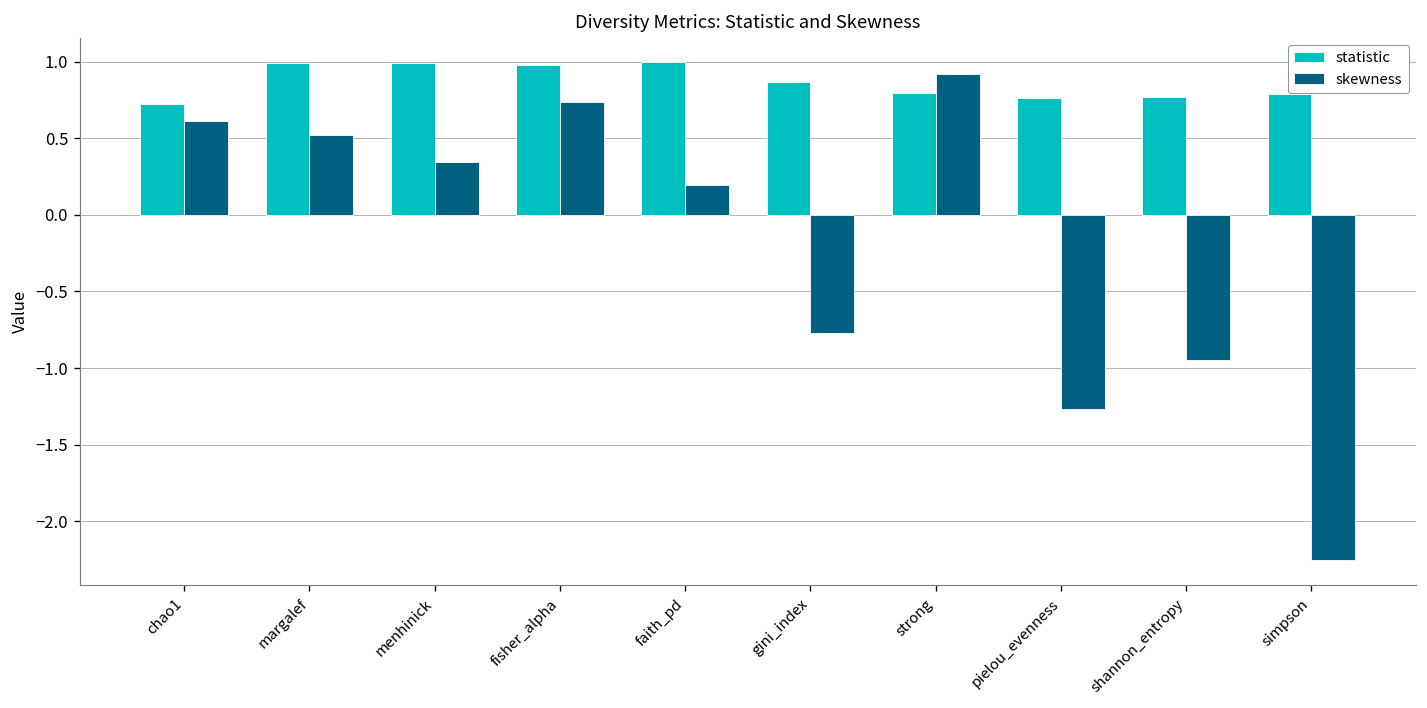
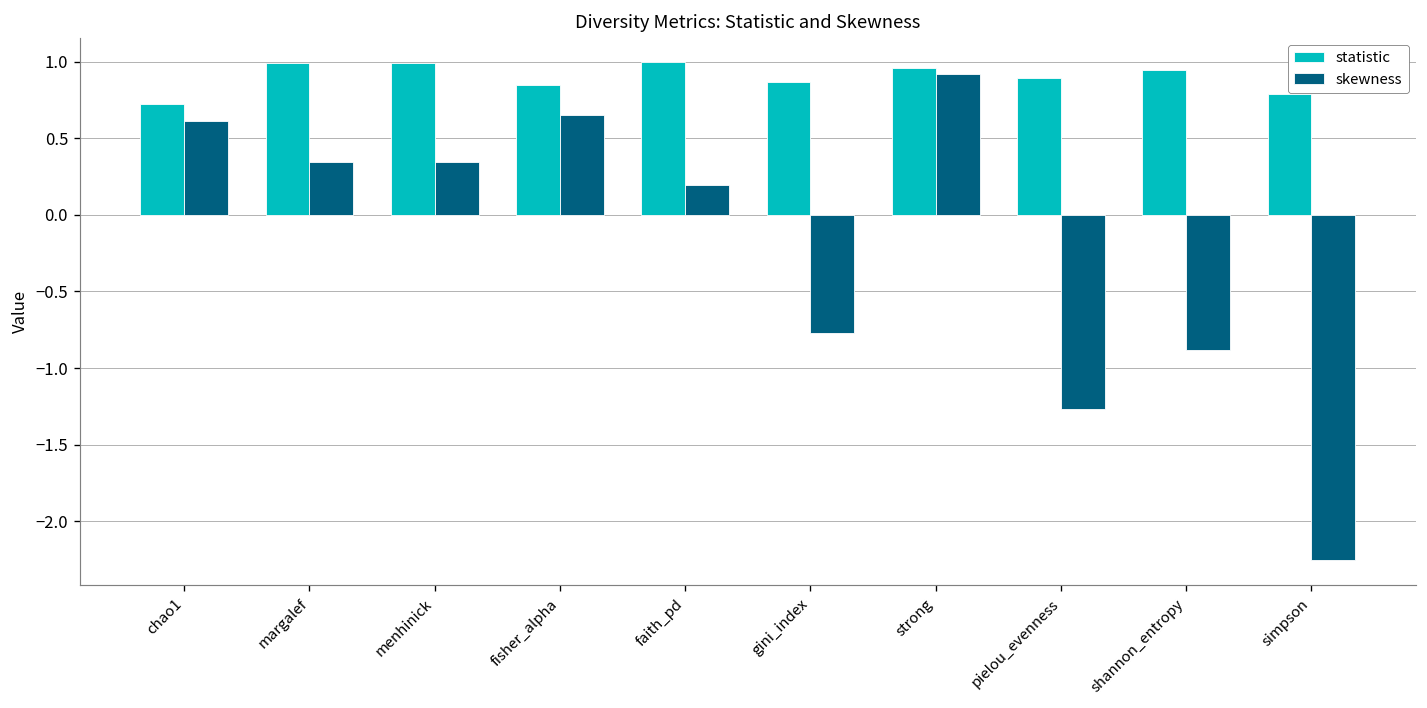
skewness, margalef: 0.52 -> 0.35
statistic, fisher_alpha: 0.97 -> 0.85
skewness, fisher_alpha: 0.73 -> 0.65
statistic, strong: 0.80 -> 0.96
statistic, pielou_evenness: 0.76 -> 0.89
statistic, shannon_entropy: 0.77 -> 0.95
skewness, shannon_entropy: -0.95 -> -0.88
